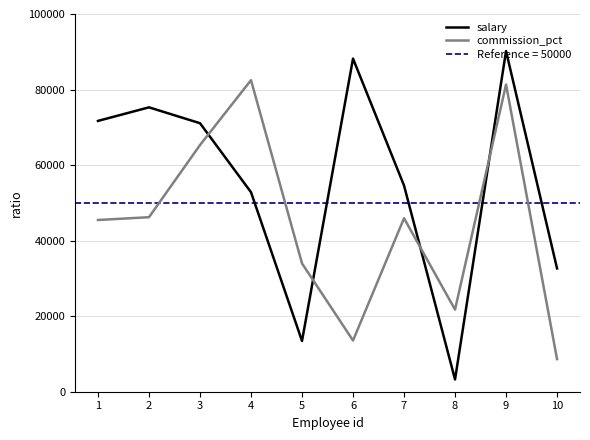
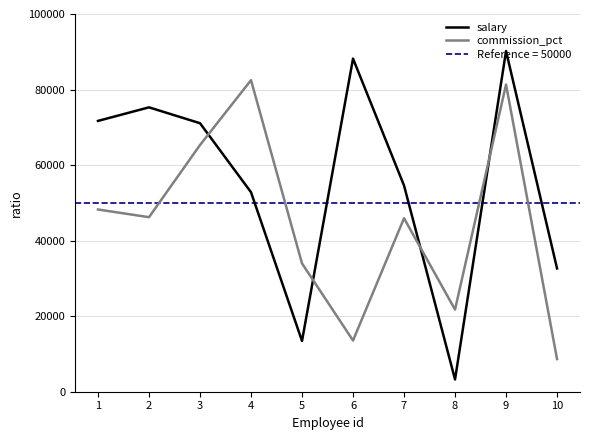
commission_pct, 1: 45000 -> 48000
